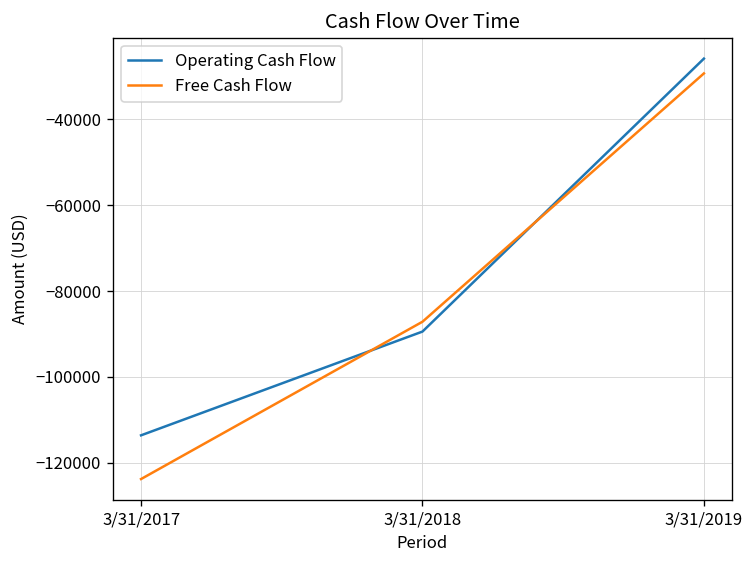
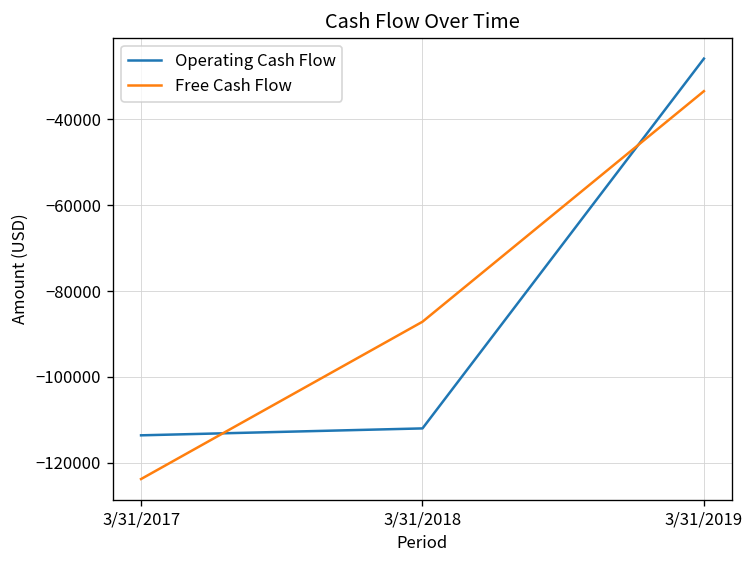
Operating Cash Flow, 3/31/2018: -89000 -> -112000
Free Cash Flow, 3/31/2019: -29000 -> -33000
